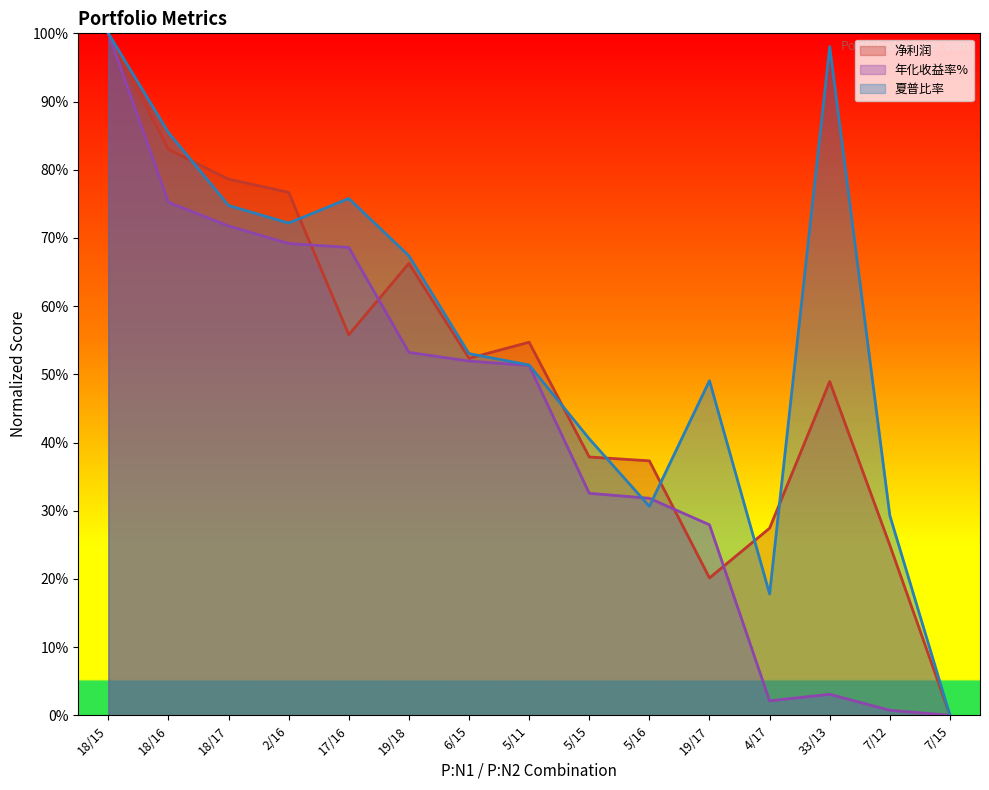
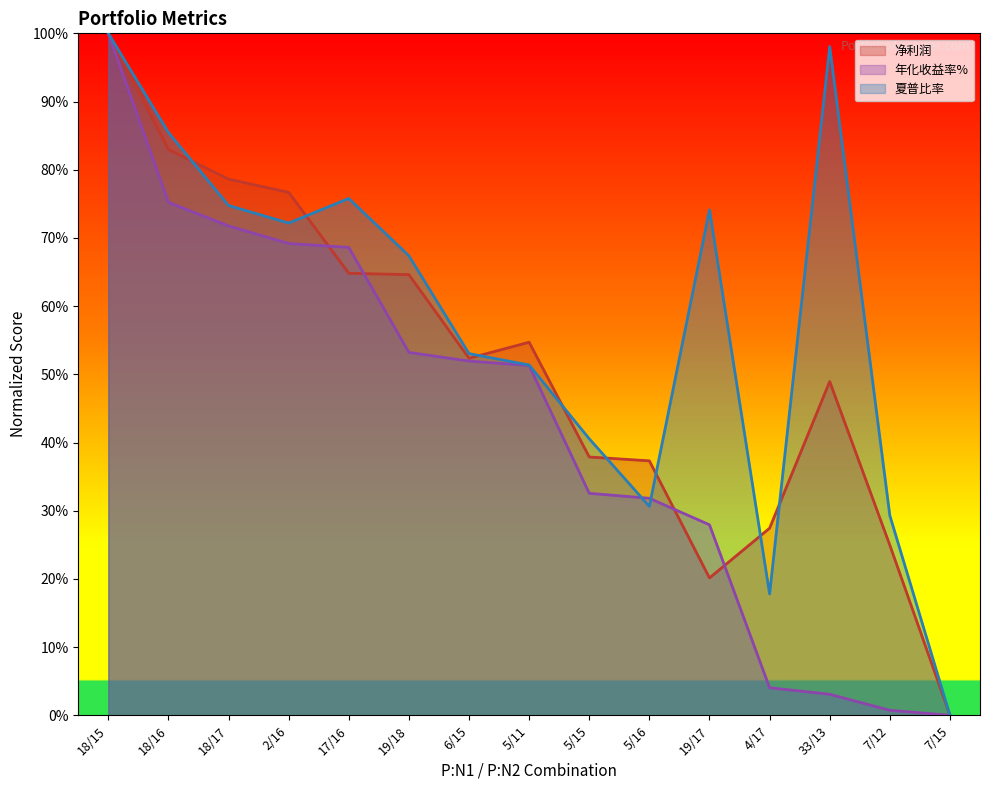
净利润, 17/16: 56% -> 65%
净利润, 19/18: 66% -> 65%
夏普比率, 19/17: 49% -> 74%
年化收益率%, 4/17: 2% -> 4%
